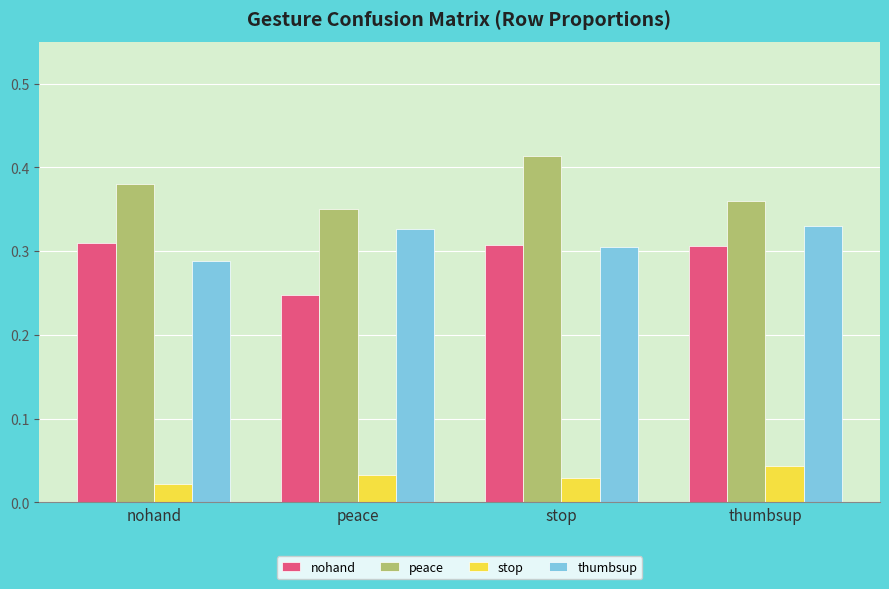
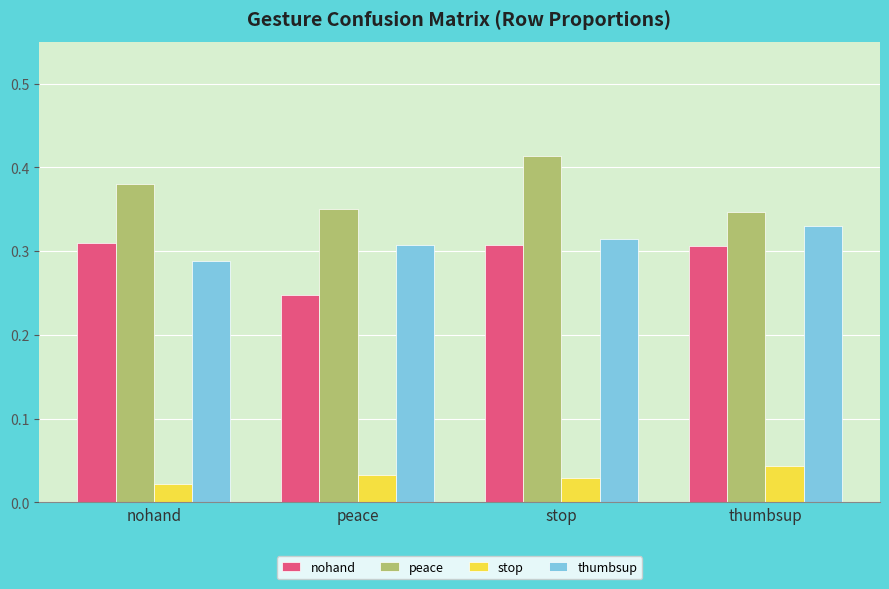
thumbsup, peace: 0.33 -> 0.31
thumbsup, stop: 0.30 -> 0.31
peace, thumbsup: 0.36 -> 0.35
